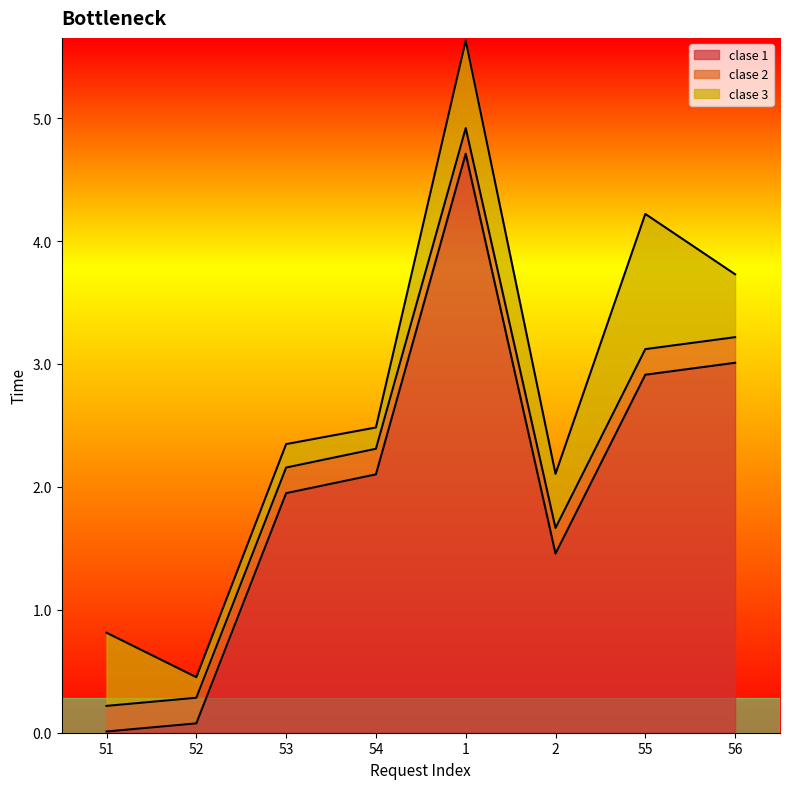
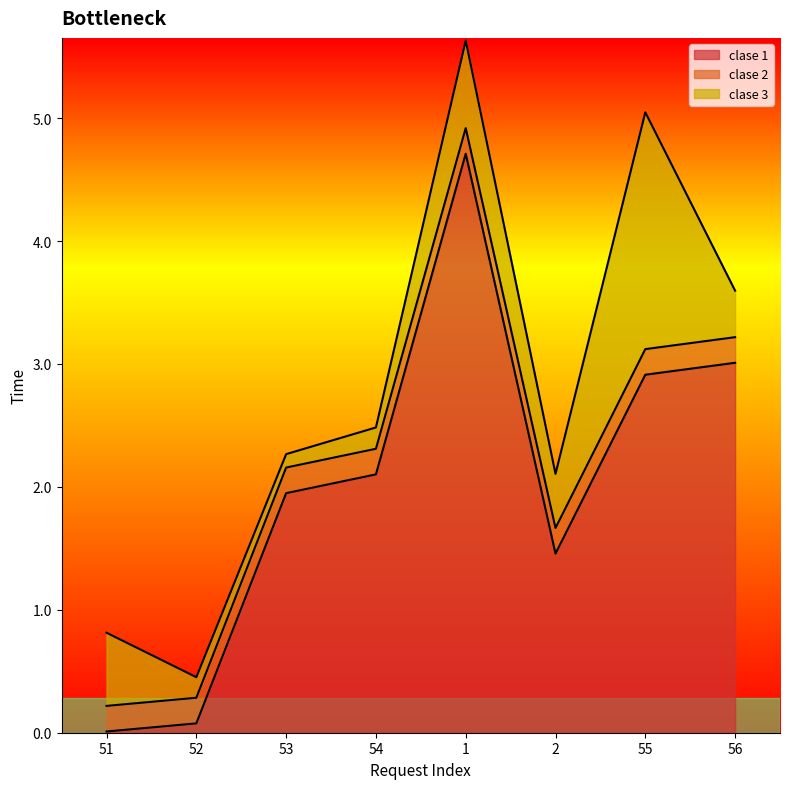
clase 3, 53: 0.19 -> 0.11
clase 3, 55: 1.10 -> 1.93
clase 3, 56: 0.51 -> 0.38
